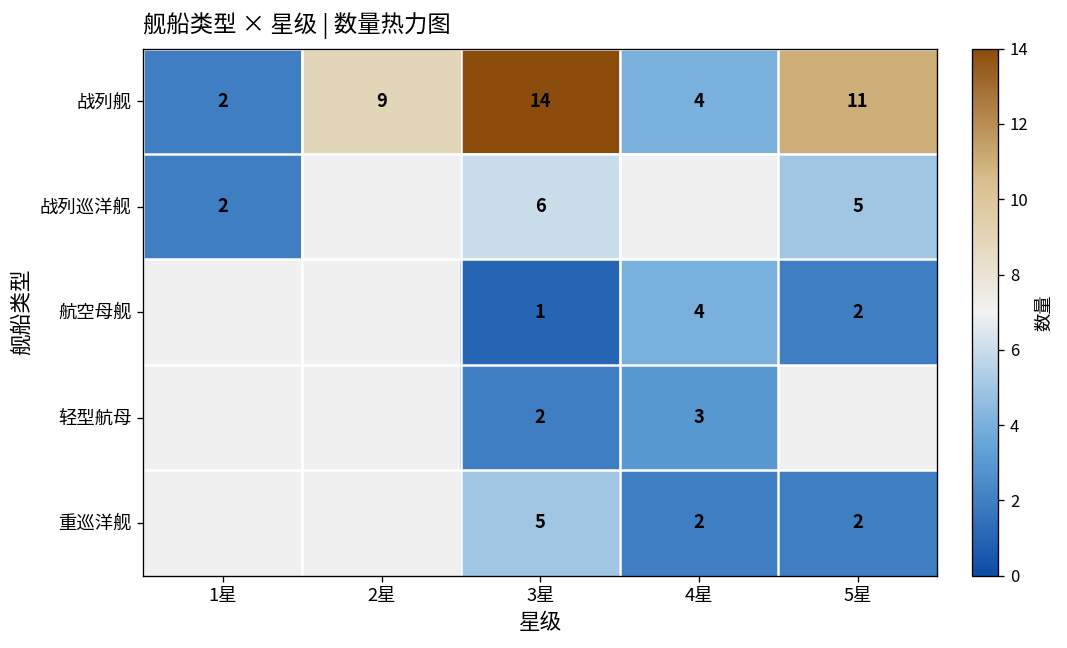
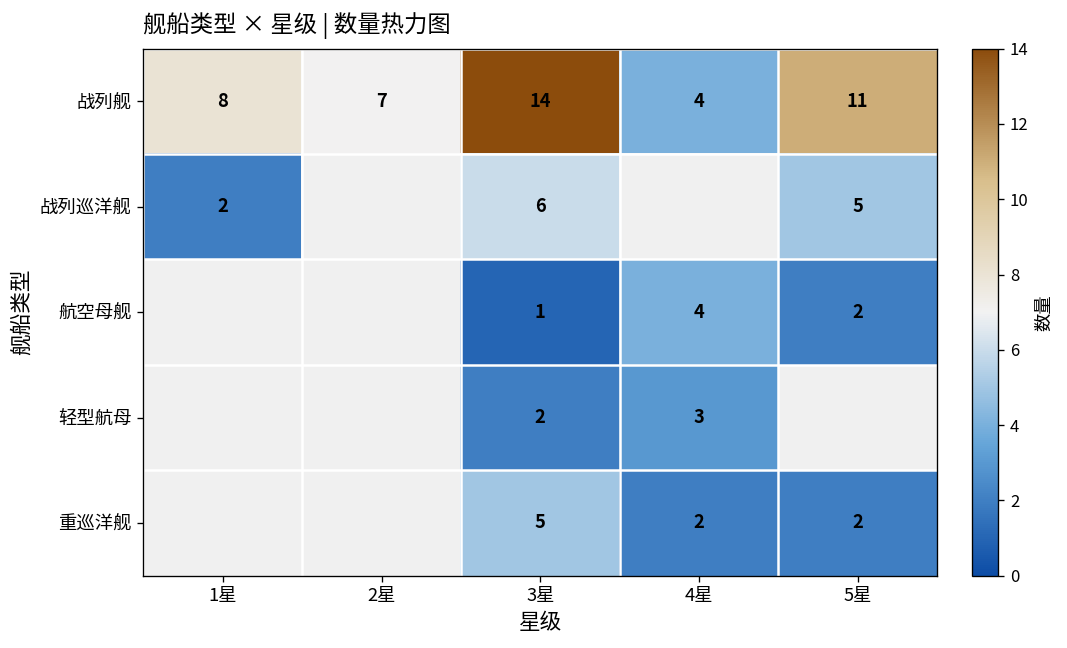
战列舰, 1星: 2 -> 8
战列舰, 2星: 9 -> 7
